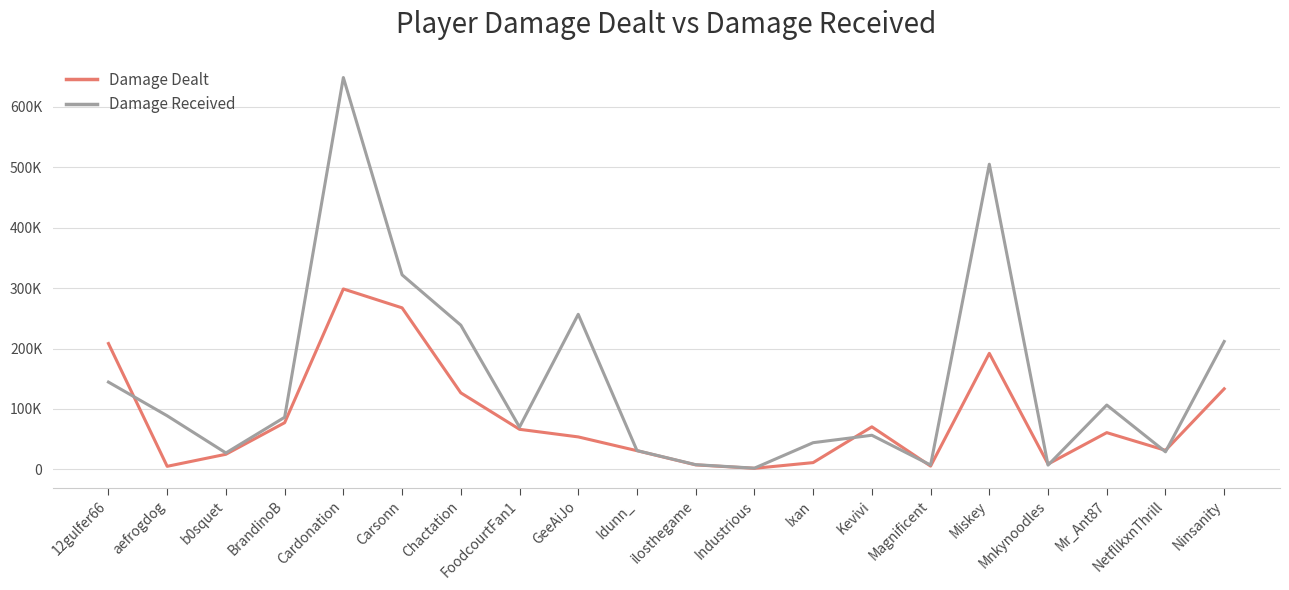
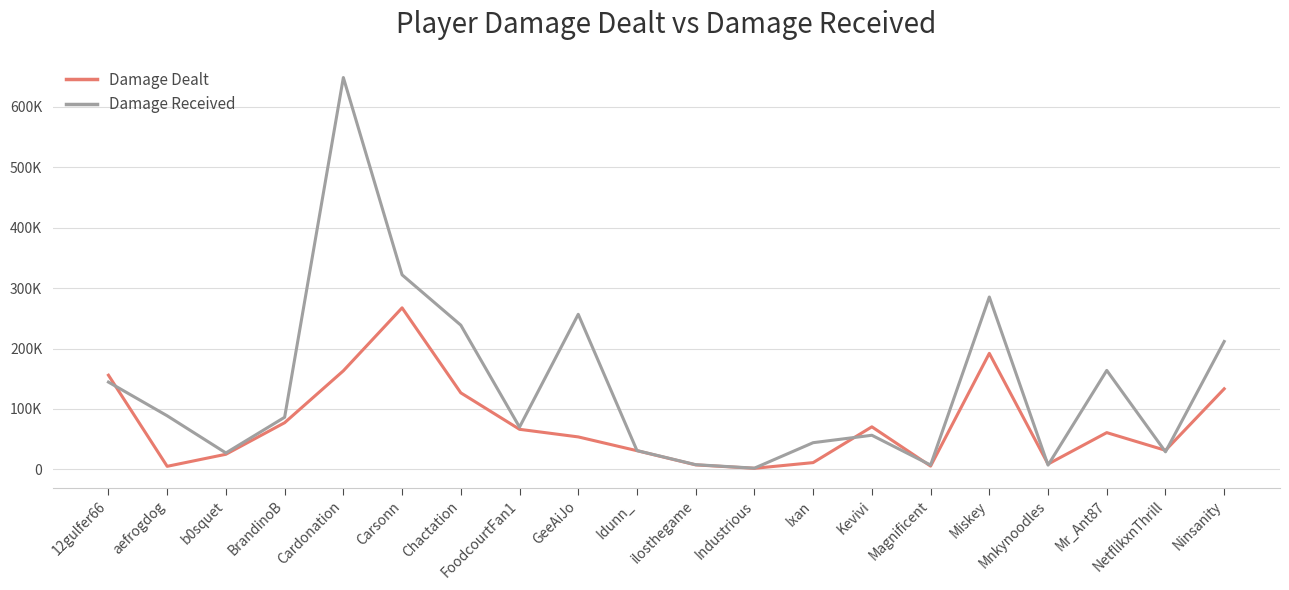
Damage Dealt, 12gulfer66: 210000 -> 160000
Damage Dealt, Cardonation: 300000 -> 160000
Damage Received, Miskey: 510000 -> 290000
Damage Received, Mr_Ant87: 110000 -> 160000
